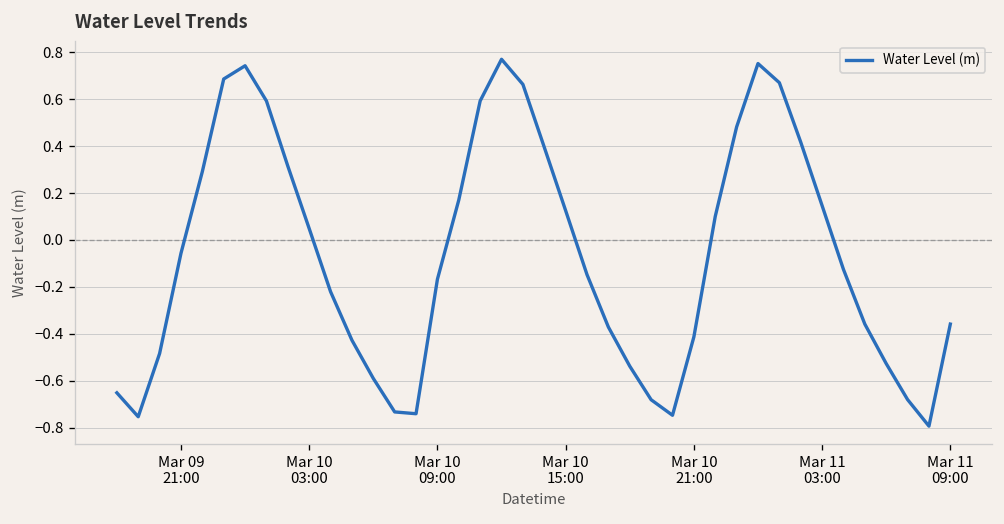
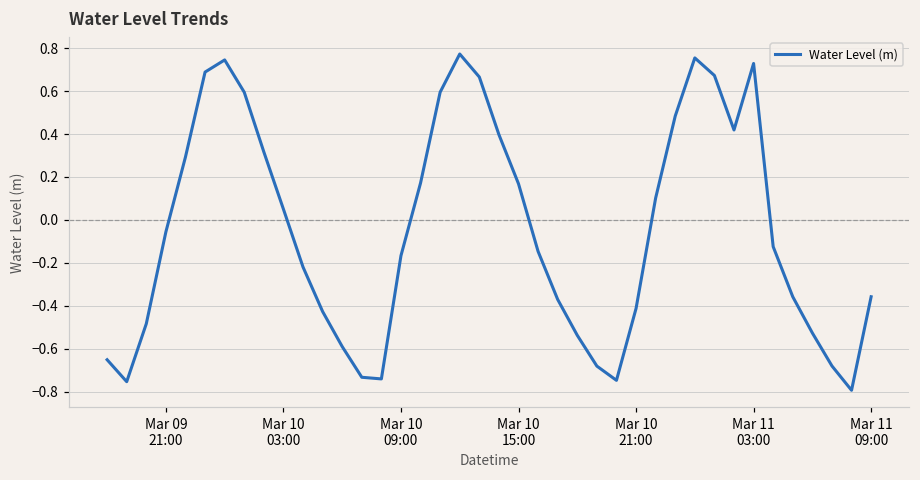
Mar 10 15:00: 0.13 -> 0.17
Mar 11 03:00: 0.15 -> 0.73
